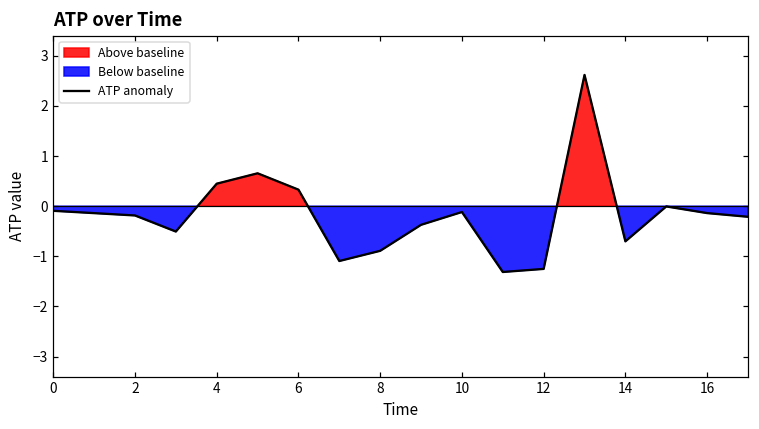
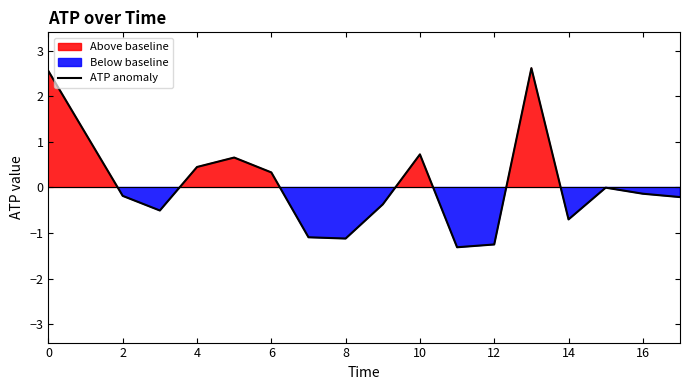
0: -0.1 -> 2.6
8: -0.9 -> -1.1
10: -0.1 -> 0.7
